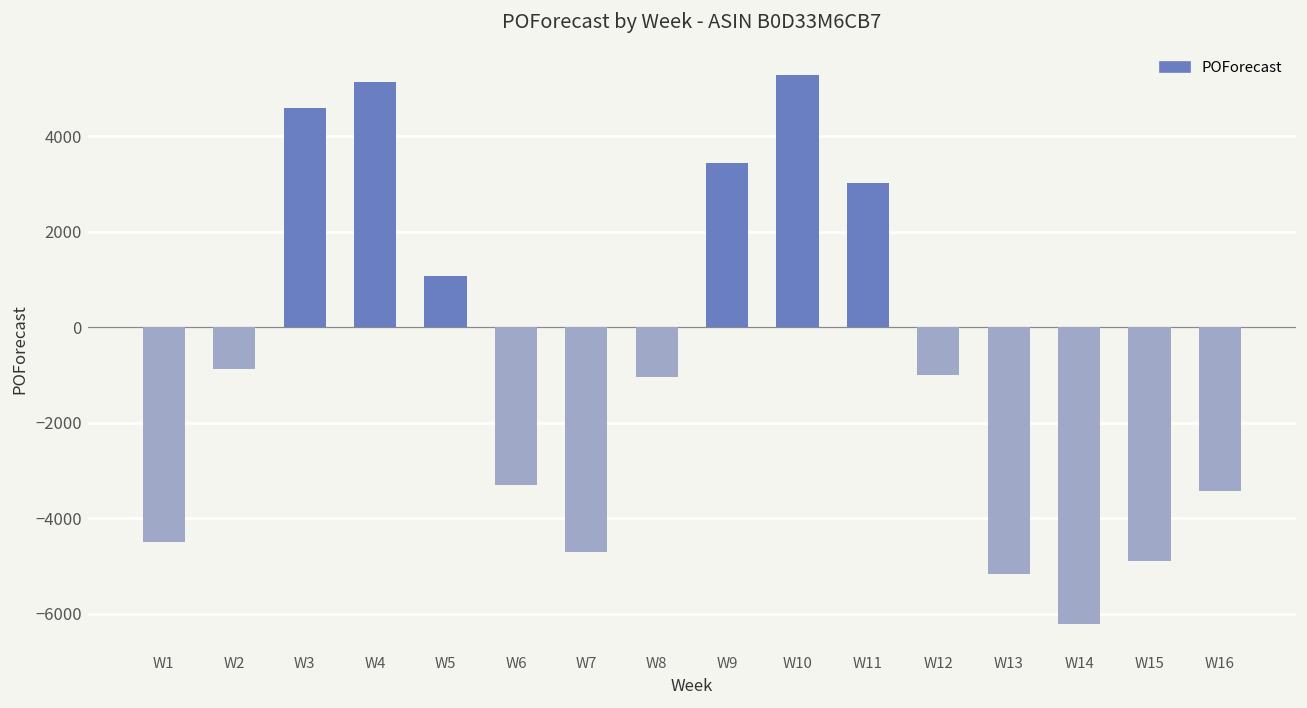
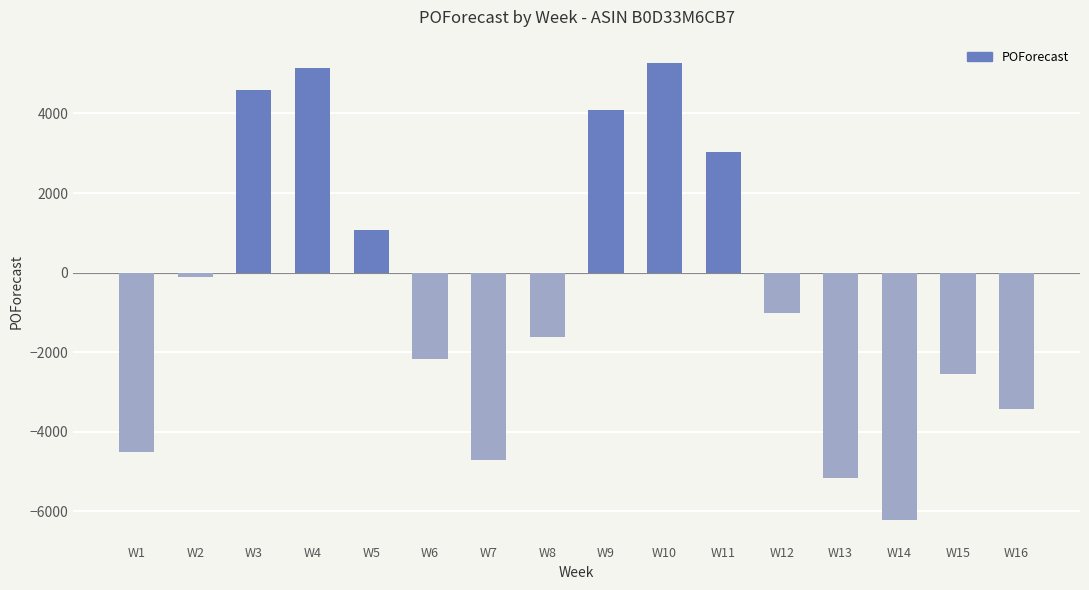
W2: -900 -> -100
W6: -3300 -> -2200
W8: -1000 -> -1600
W9: 3400 -> 4100
W15: -4900 -> -2500
